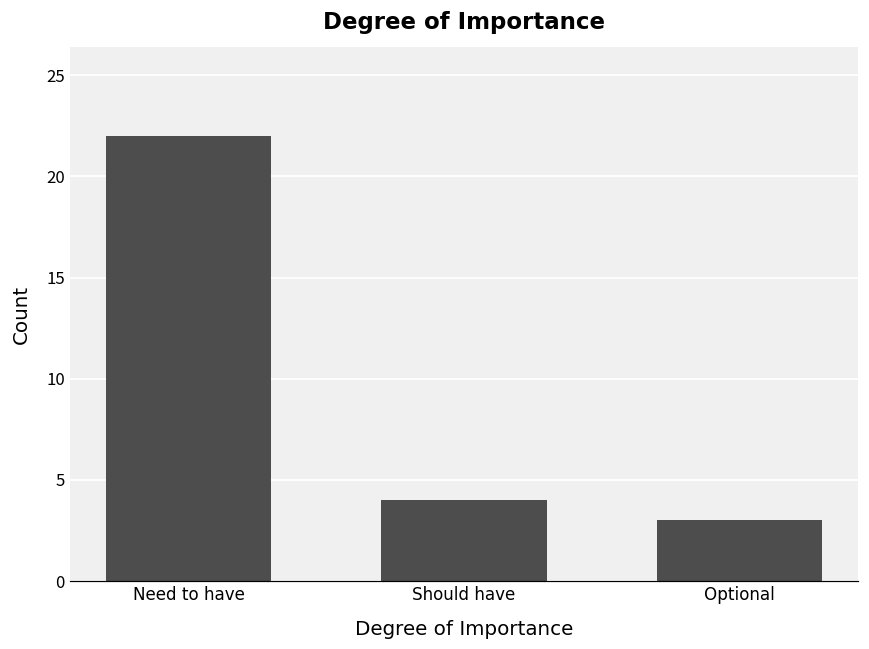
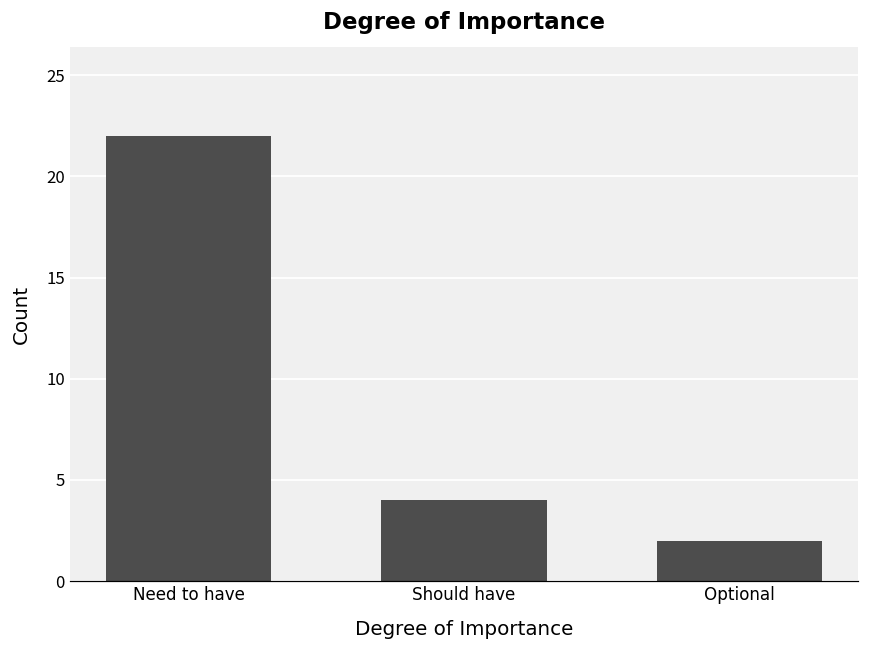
Optional: 3 -> 2
